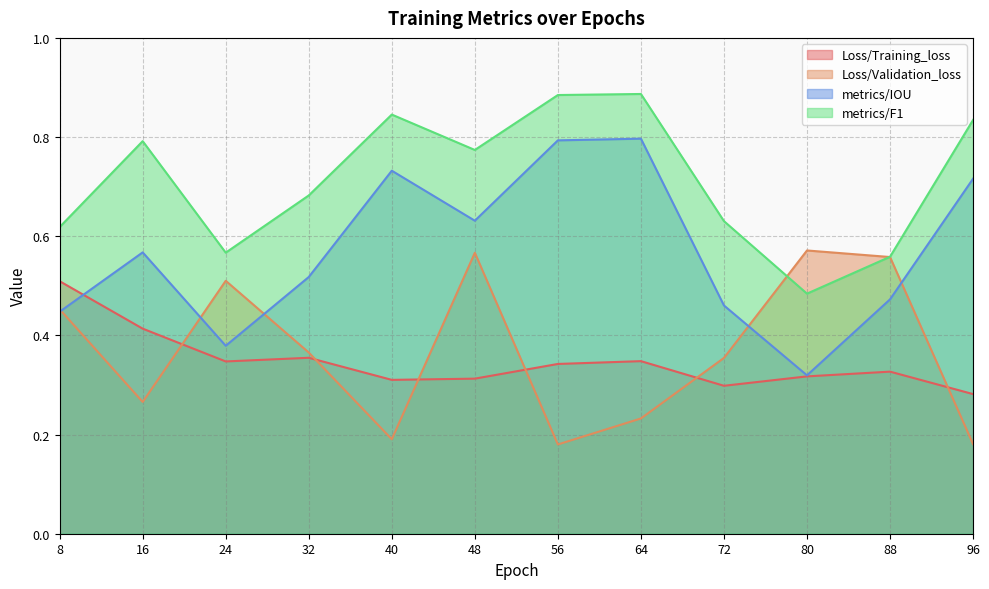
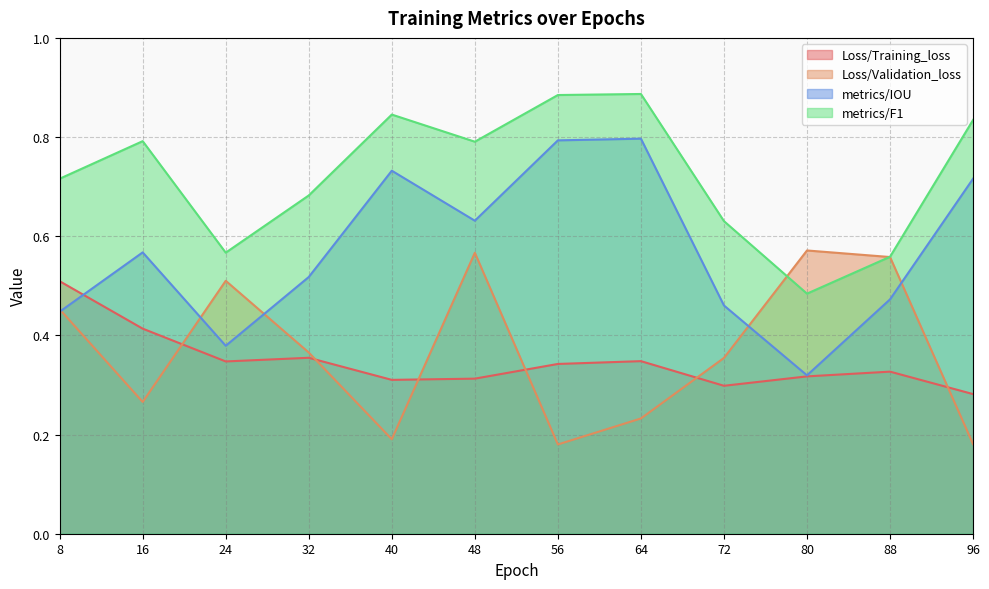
metrics/F1, 8: 0.62 -> 0.72
metrics/F1, 48: 0.77 -> 0.79
